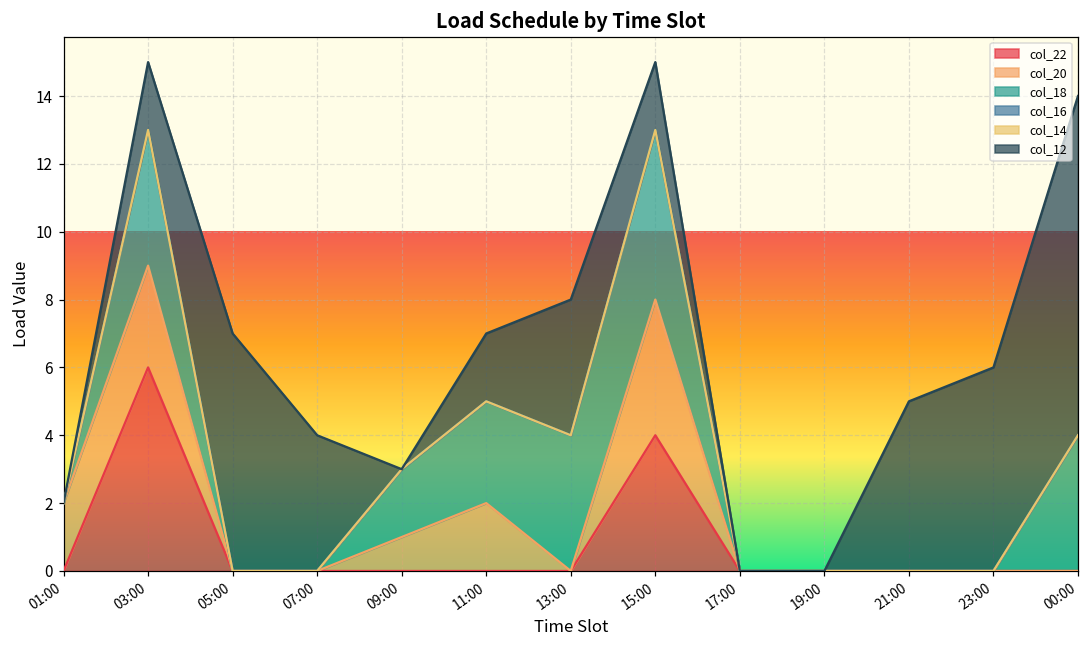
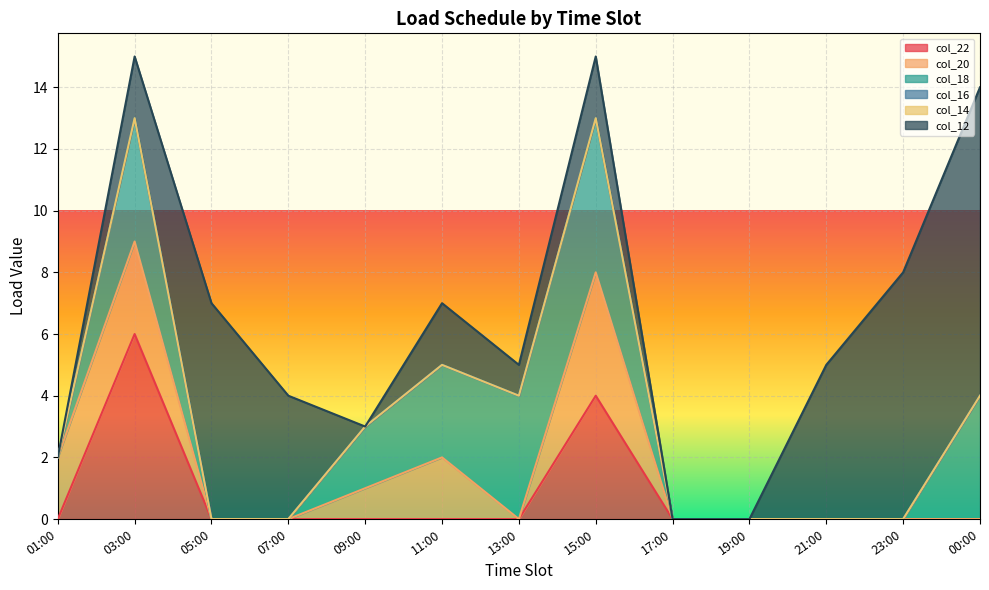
col_12, 13:00: 4 -> 1
col_12, 23:00: 6 -> 8
